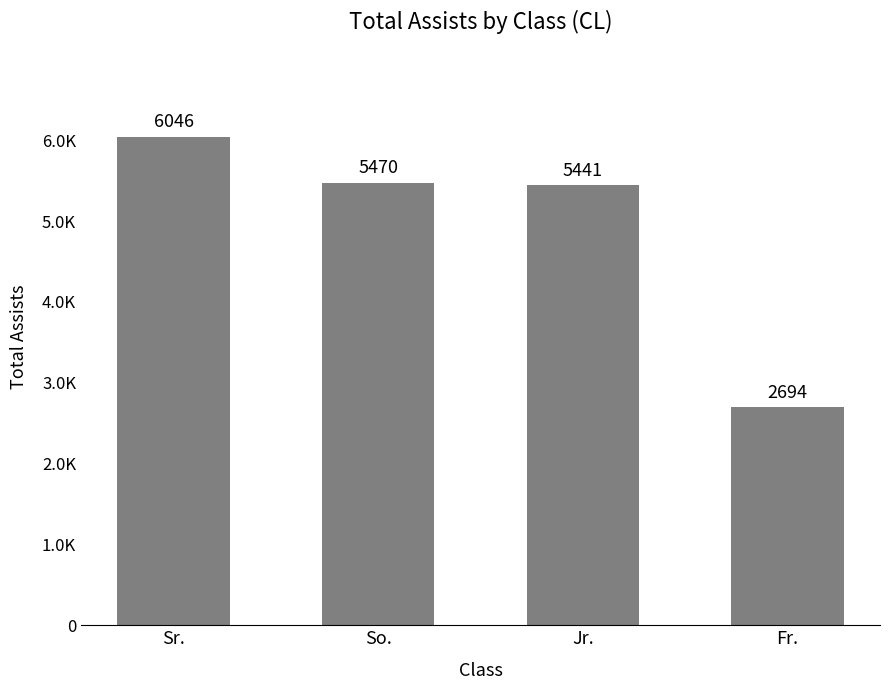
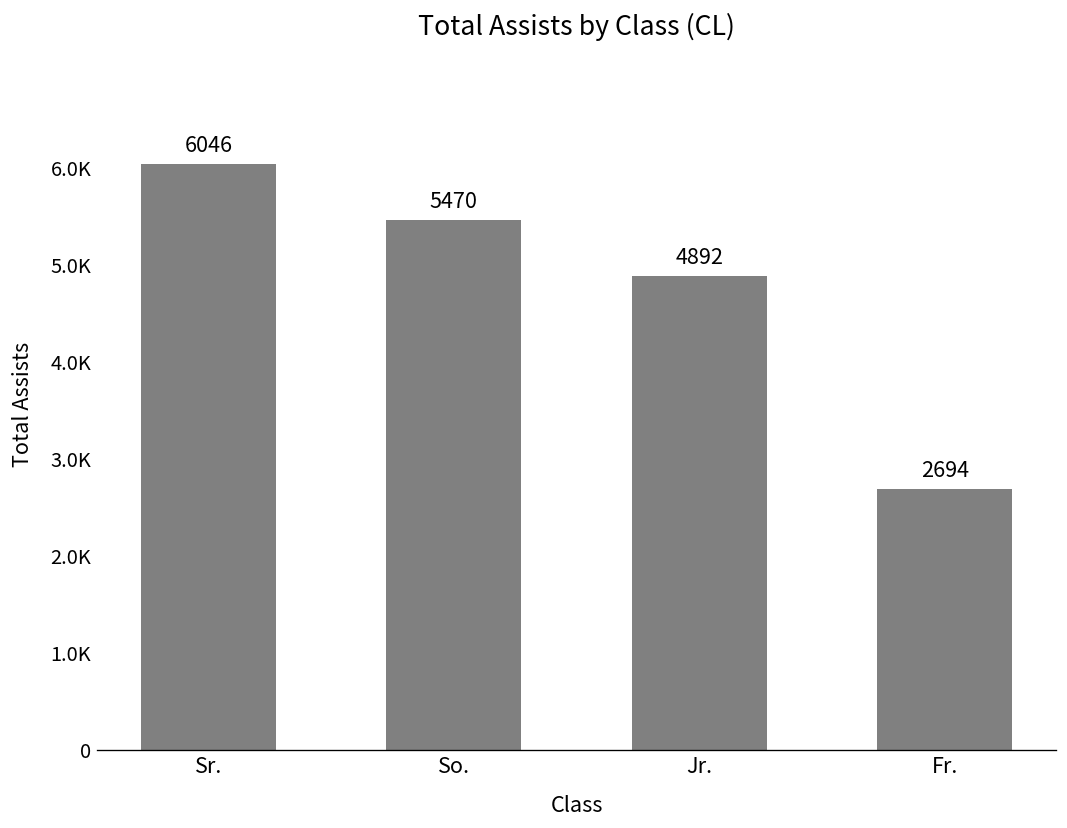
Jr.: 5441 -> 4892
